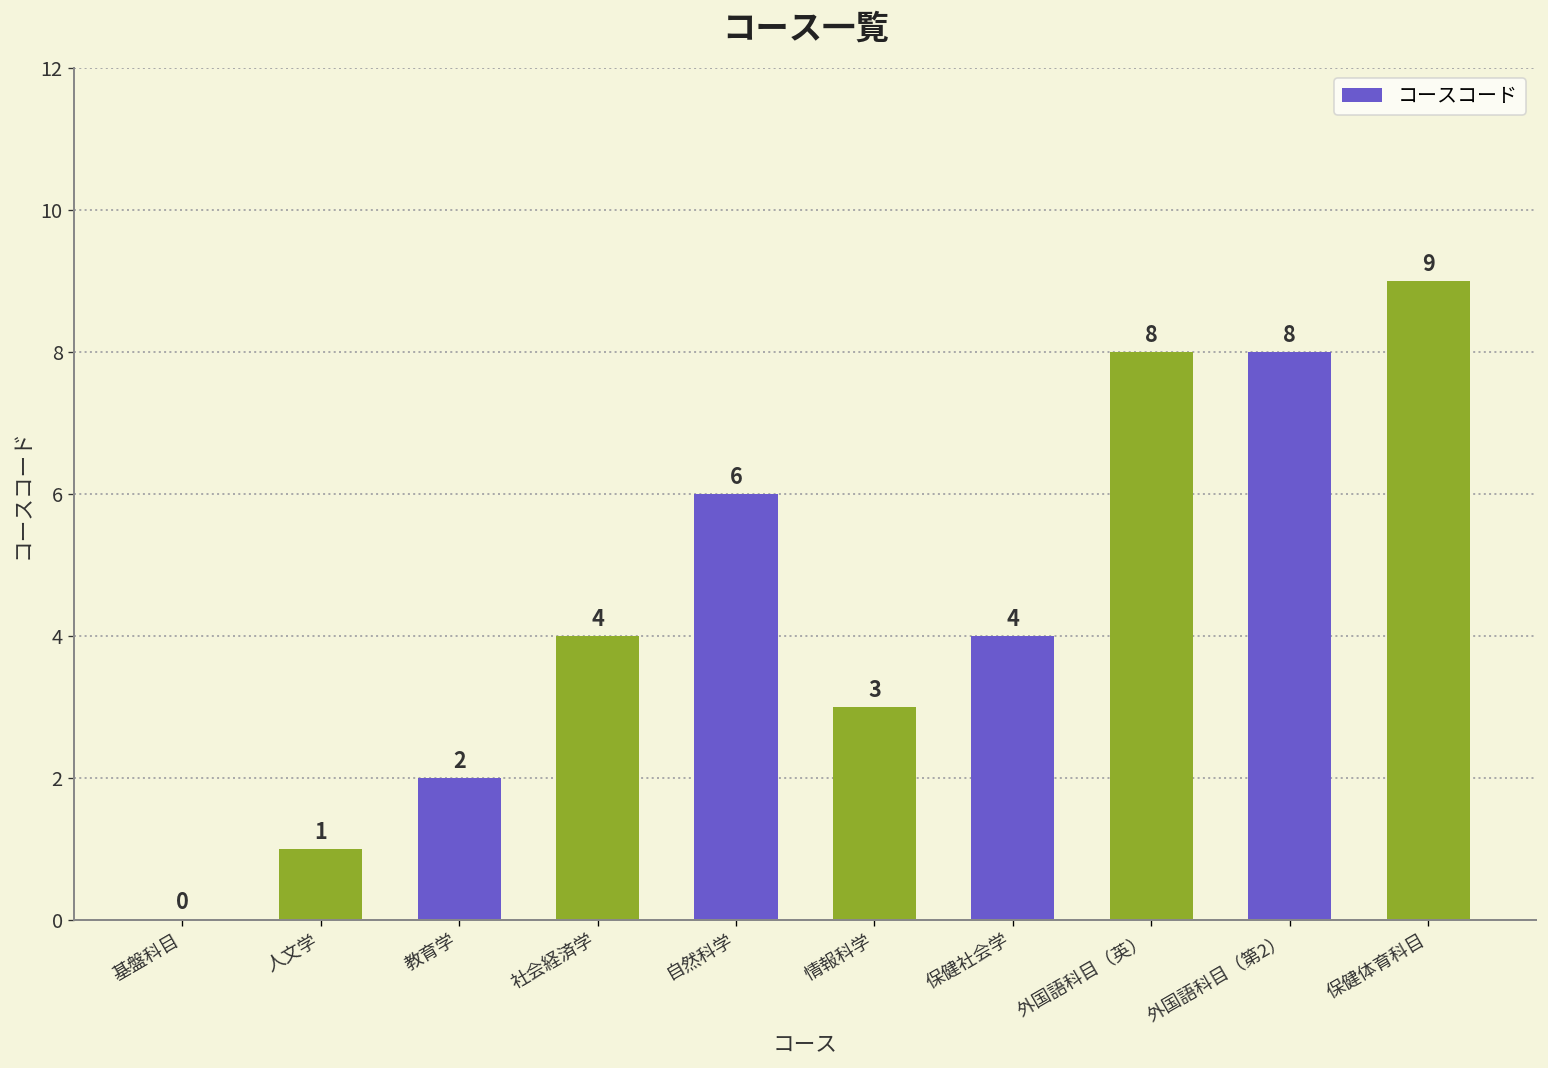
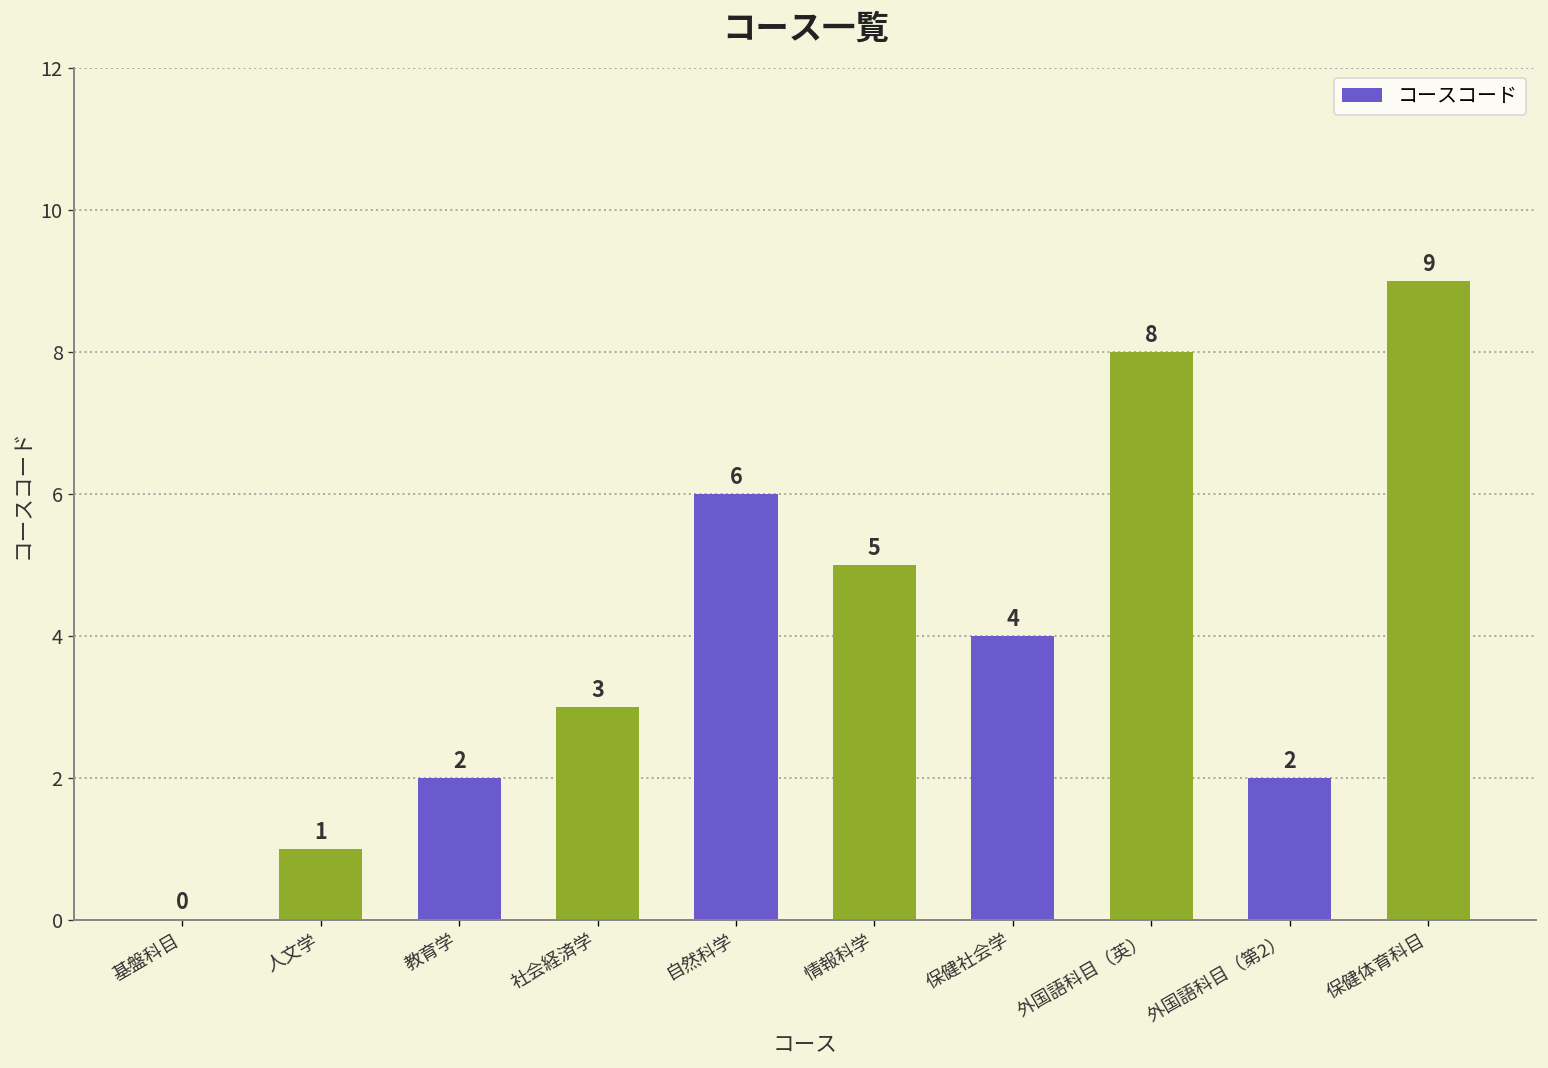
社会経済学: 4 -> 3
情報科学: 3 -> 5
外国語科目（第2）: 8 -> 2
